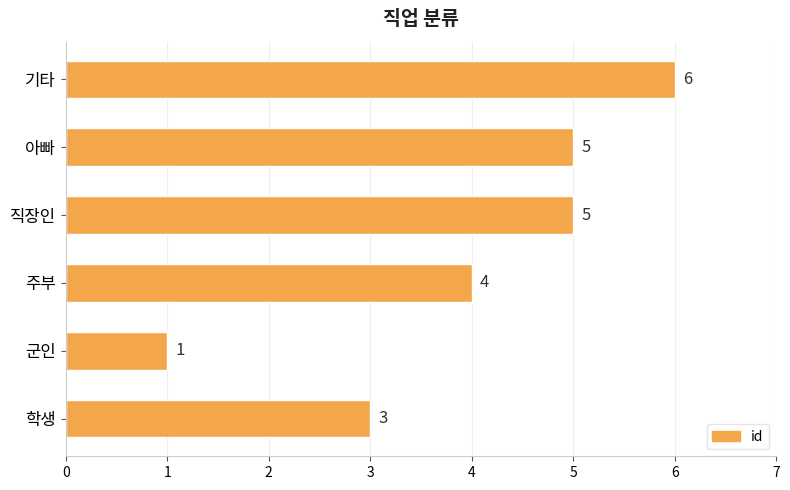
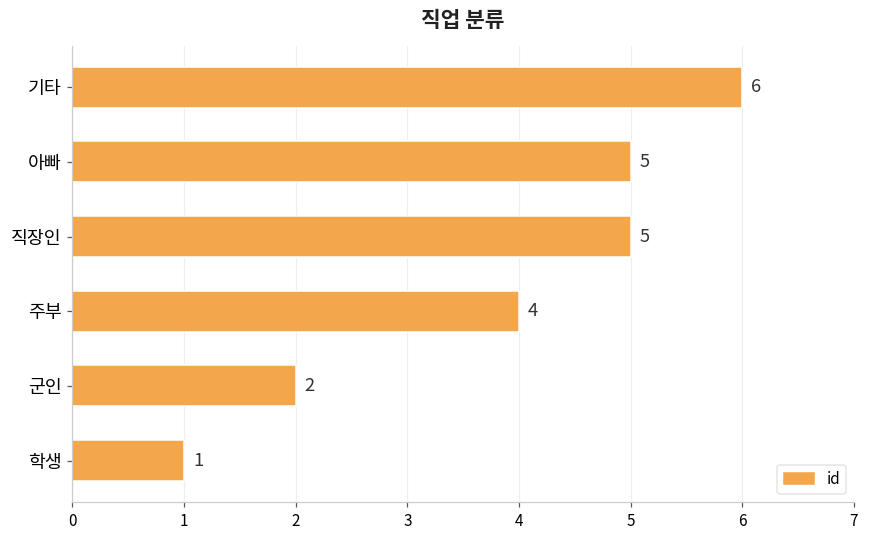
군인: 1 -> 2
학생: 3 -> 1
